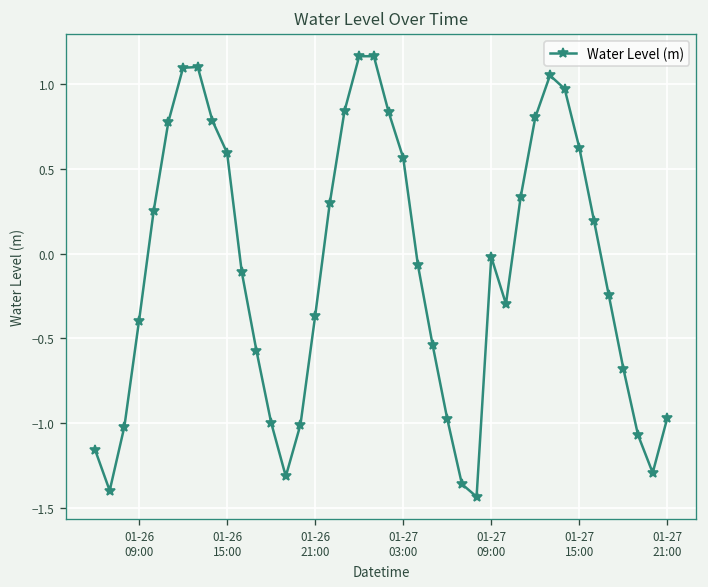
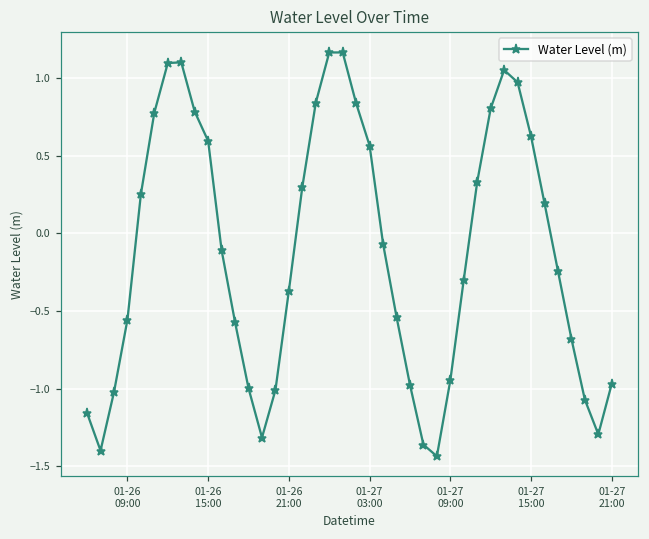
01-26 09:00: -0.40 -> -0.56
01-27 09:00: -0.02 -> -0.95
